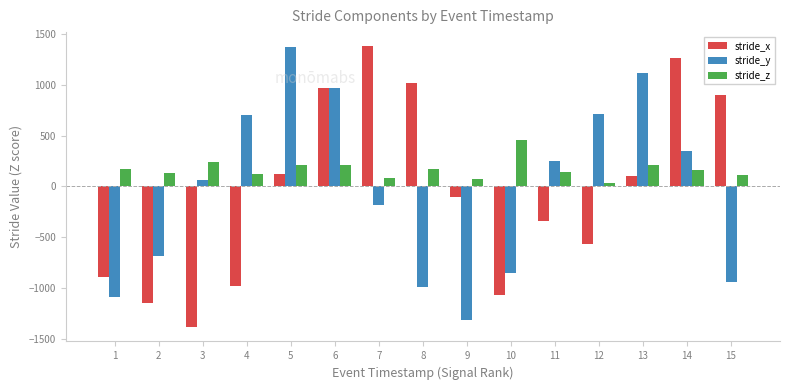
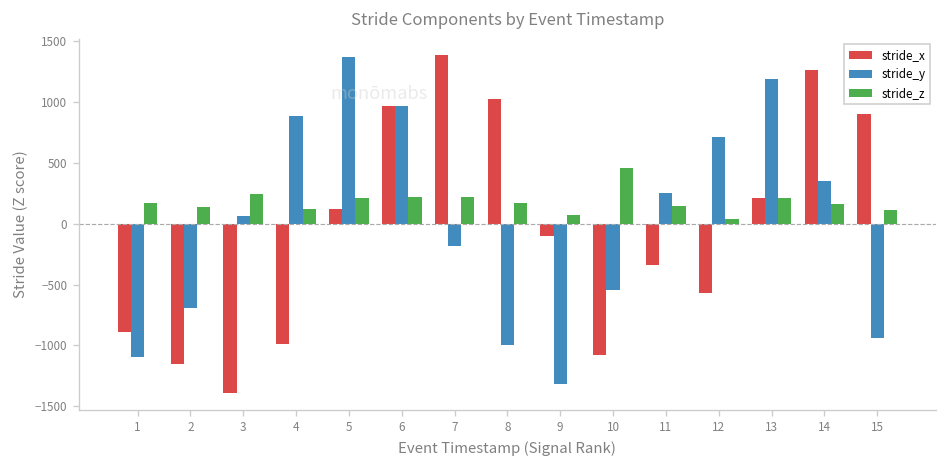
stride_y, 4: 700 -> 890
stride_z, 7: 80 -> 220
stride_y, 10: -850 -> -540
stride_x, 13: 110 -> 210
stride_y, 13: 1110 -> 1190
